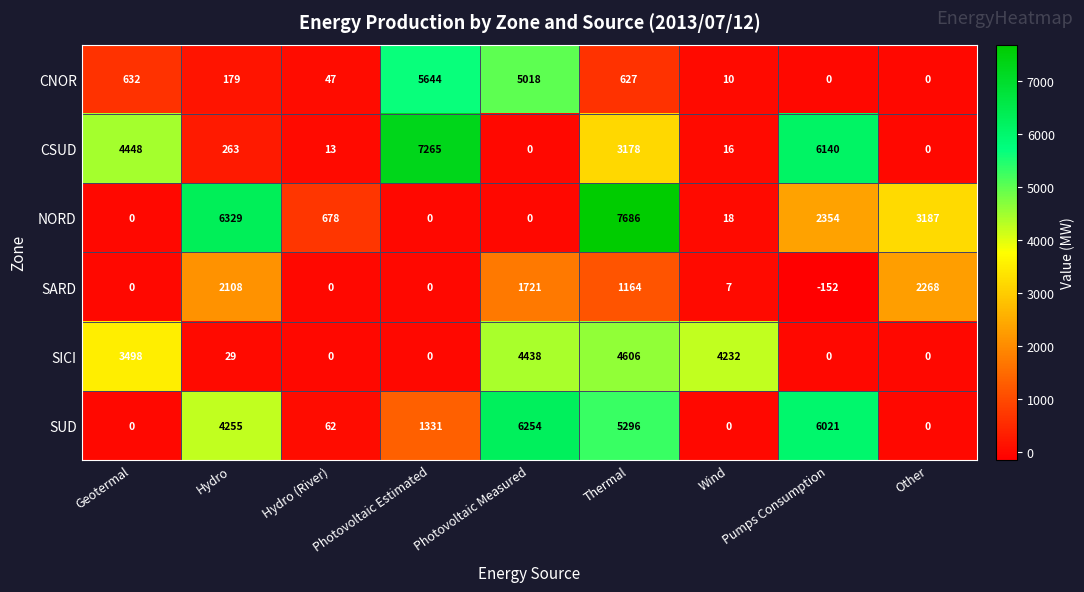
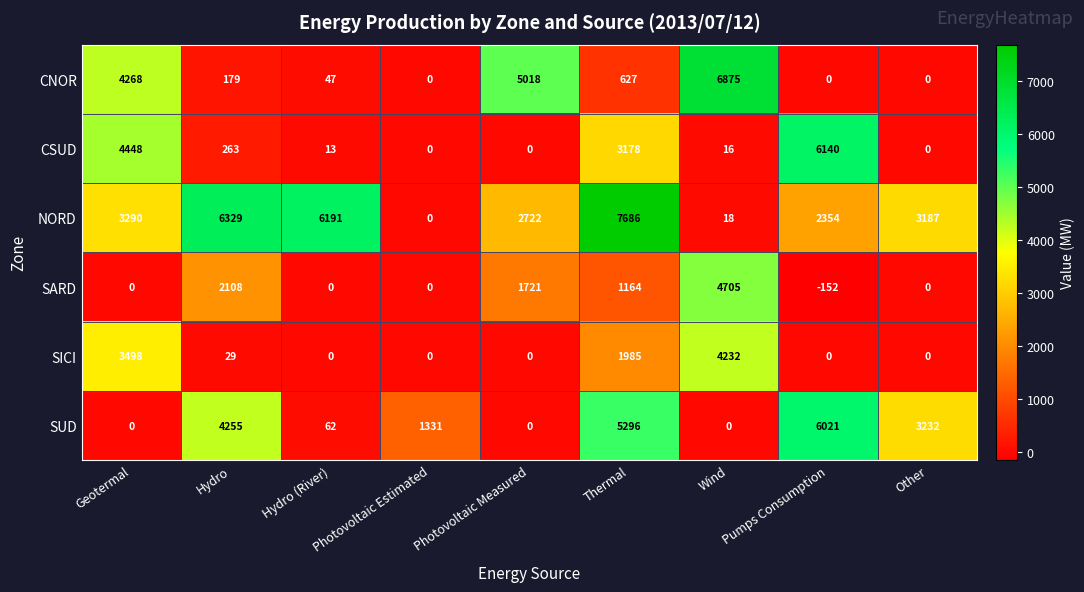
CNOR, Geotermal: 632 -> 4268
CNOR, Photovoltaic Estimated: 5644 -> 0
CNOR, Wind: 10 -> 6875
CSUD, Photovoltaic Estimated: 7265 -> 0
NORD, Geotermal: 0 -> 3290
NORD, Hydro (River): 678 -> 6191
NORD, Photovoltaic Measured: 0 -> 2722
SARD, Wind: 7 -> 4705
SARD, Other: 2268 -> 0
SICI, Photovoltaic Measured: 4438 -> 0
SICI, Thermal: 4606 -> 1985
SUD, Photovoltaic Measured: 6254 -> 0
SUD, Other: 0 -> 3232
